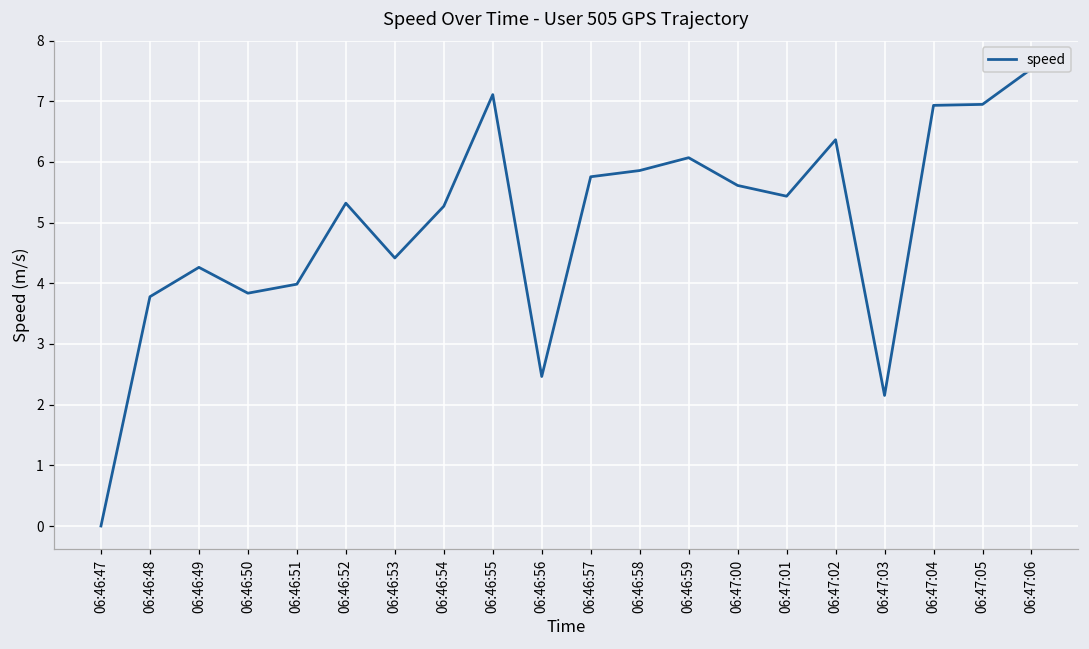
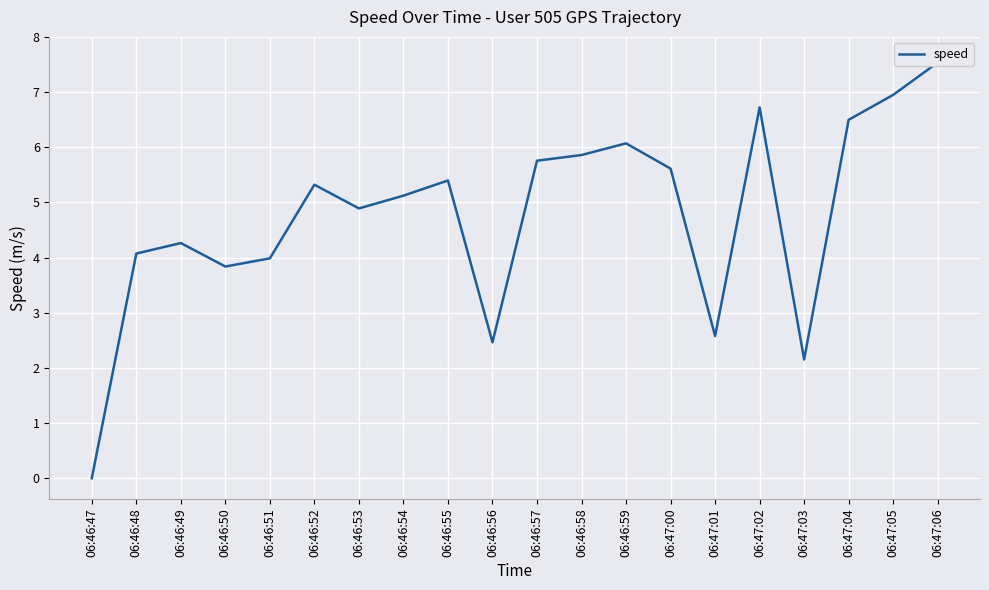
06:46:48: 3.8 -> 4.1
06:46:53: 4.4 -> 4.9
06:46:54: 5.3 -> 5.1
06:46:55: 7.1 -> 5.4
06:47:01: 5.4 -> 2.6
06:47:02: 6.4 -> 6.7
06:47:04: 6.9 -> 6.5
